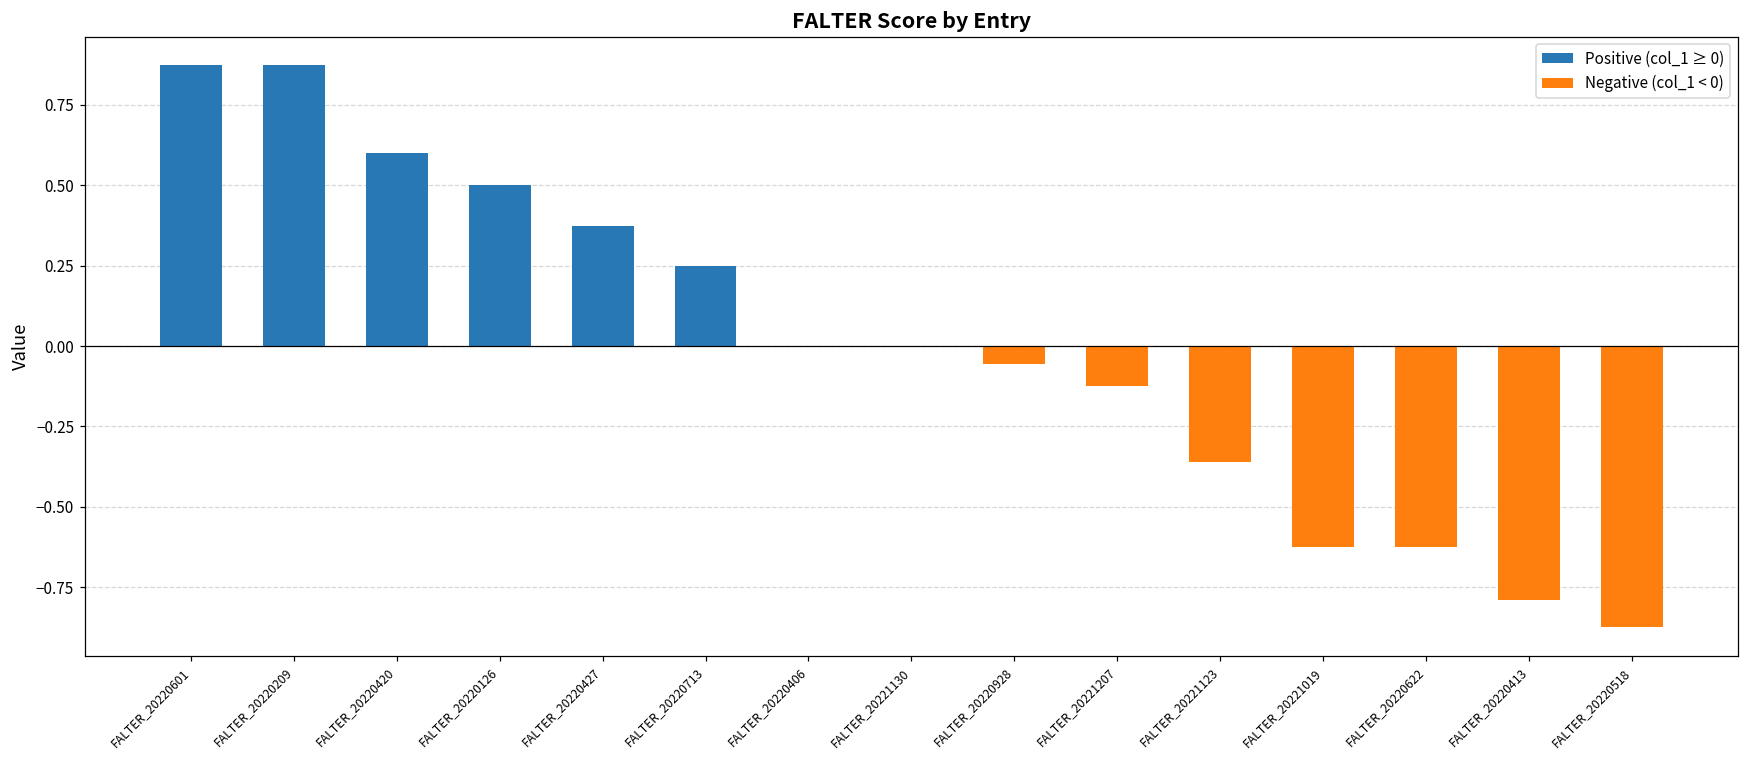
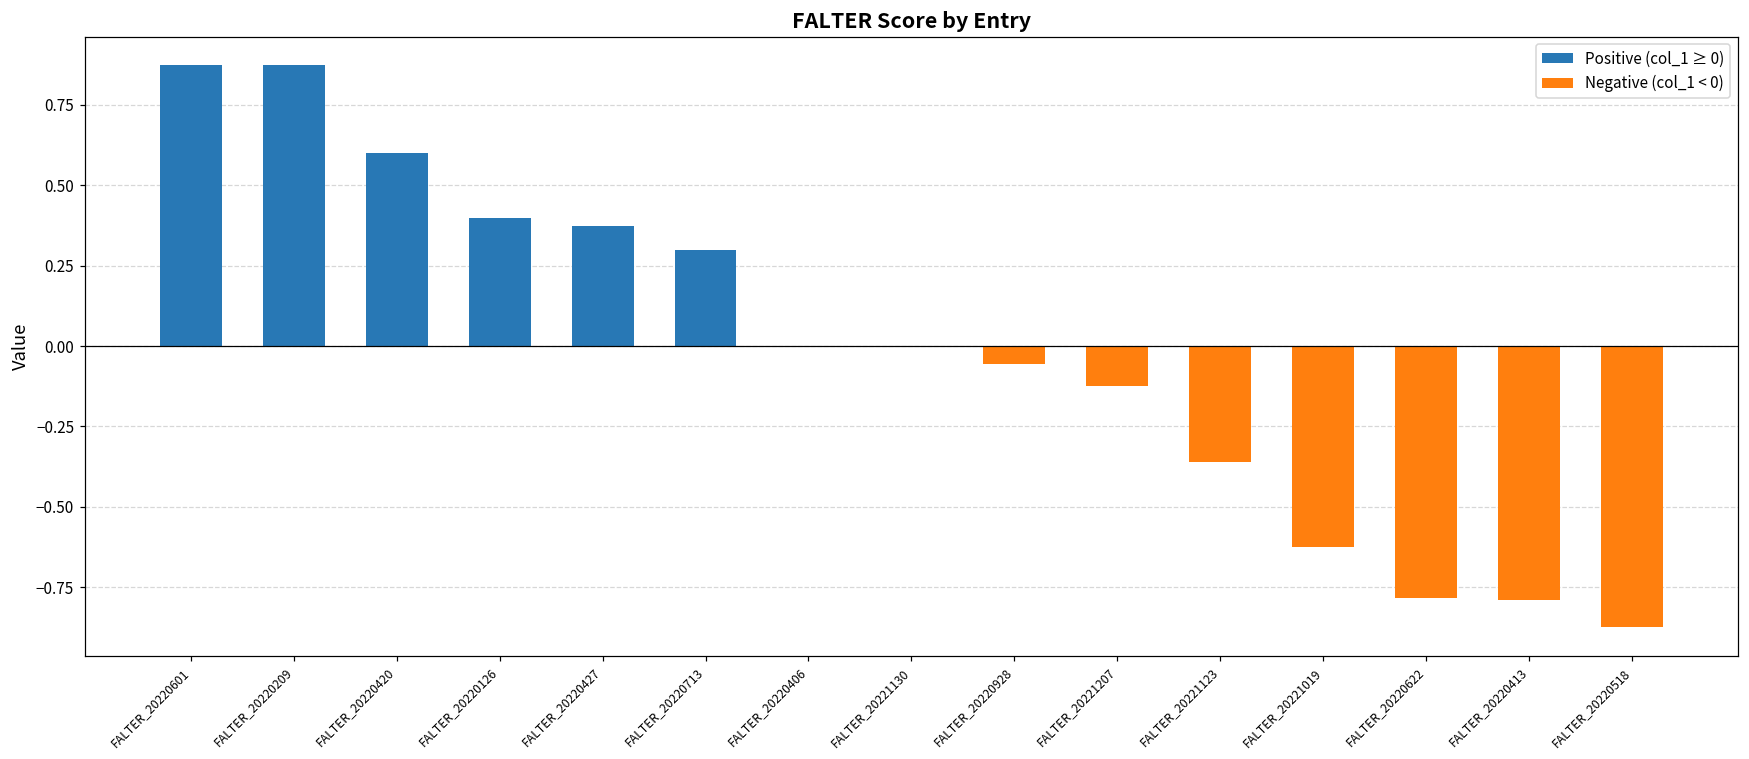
FALTER_20220126: 0.5 -> 0.4
FALTER_20220713: 0.25 -> 0.30
FALTER_20220622: -0.63 -> -0.79
